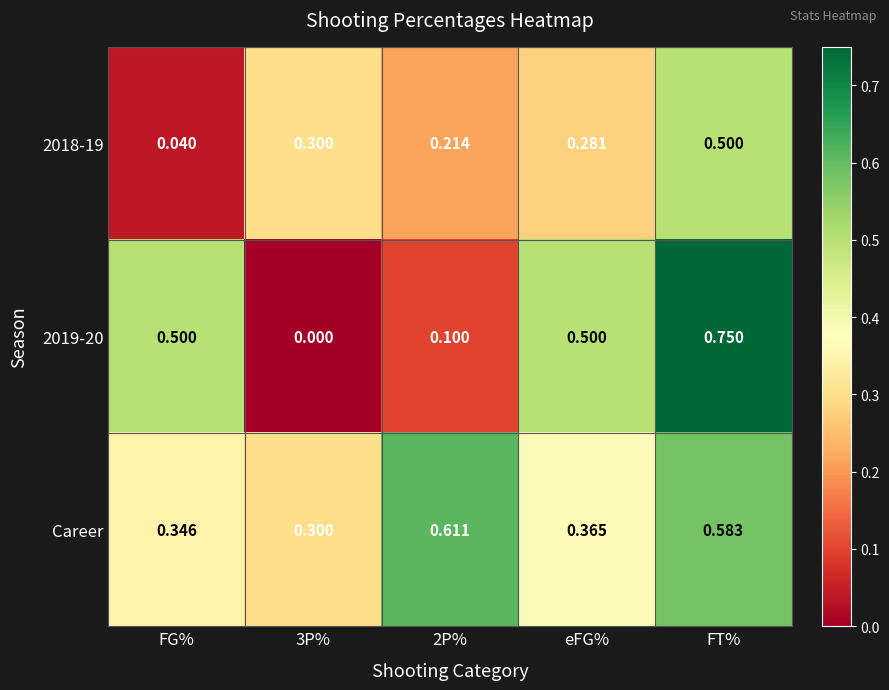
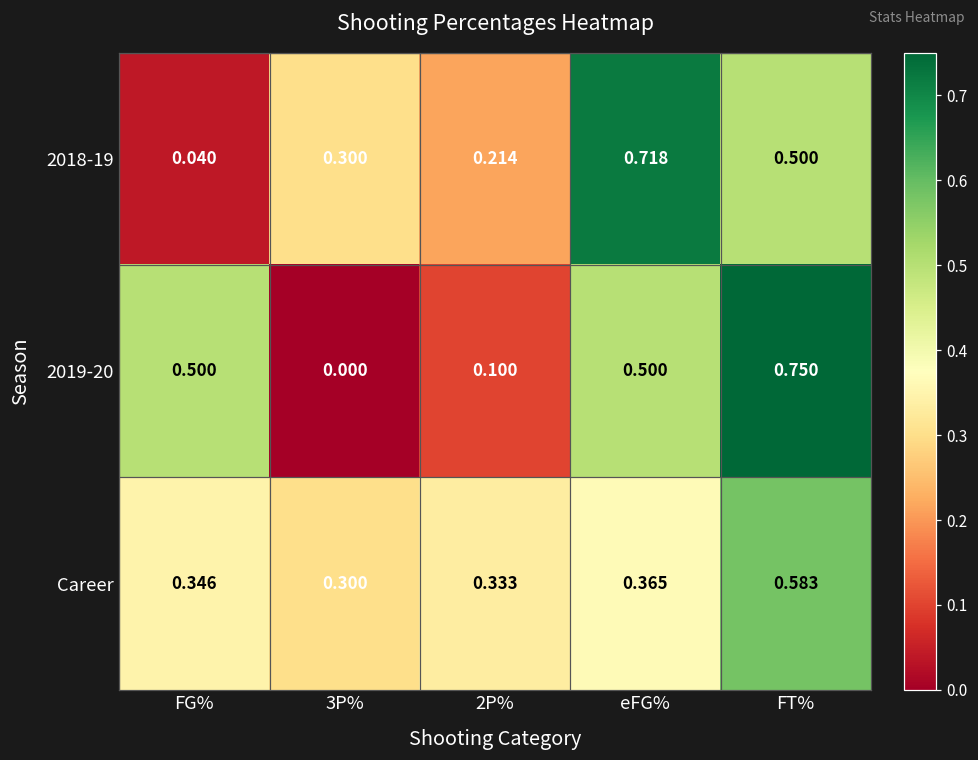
2018-19, eFG%: 0.281 -> 0.718
Career, 2P%: 0.611 -> 0.333
